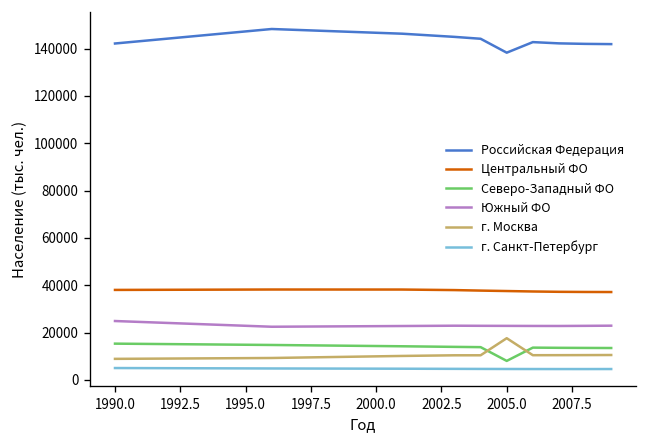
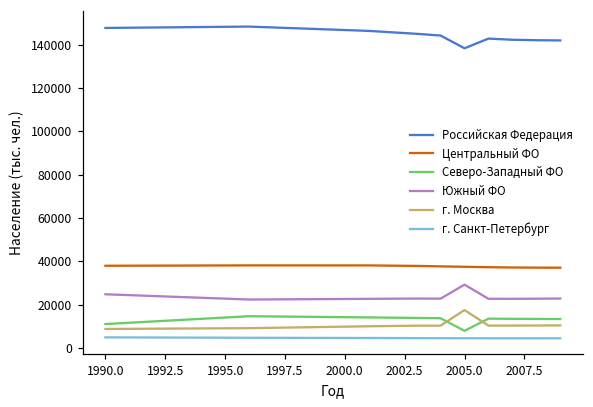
Российская Федерация, 1990.0: 142000 -> 148000
Северо-Западный ФО, 1990.0: 15000 -> 11000
Южный ФО, 2005.0: 23000 -> 29000
